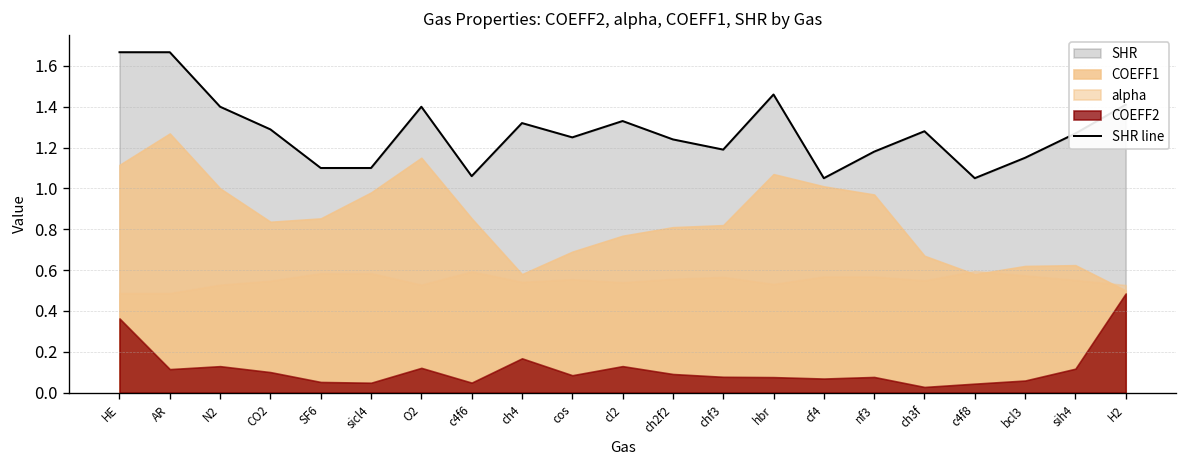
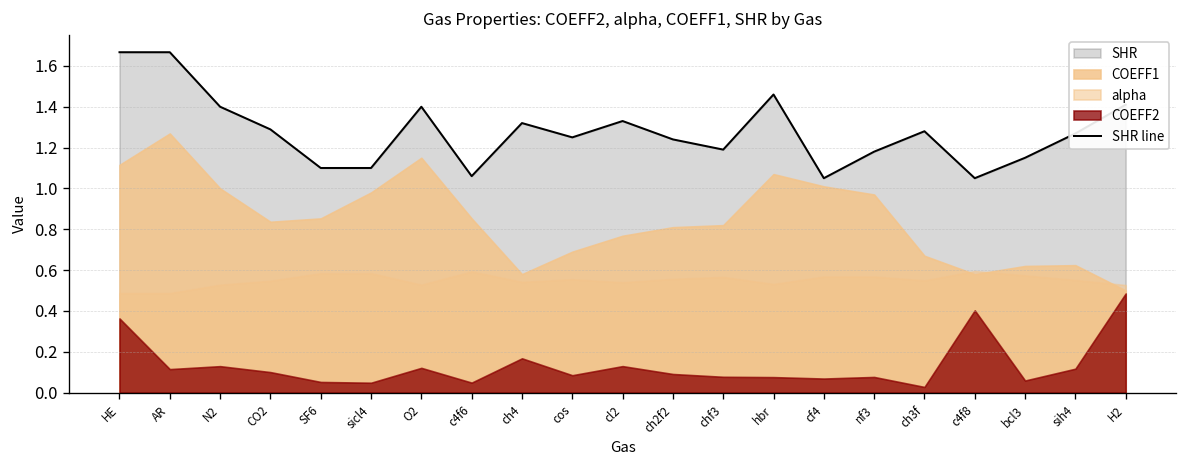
COEFF2, c4f8: 0.04 -> 0.40
